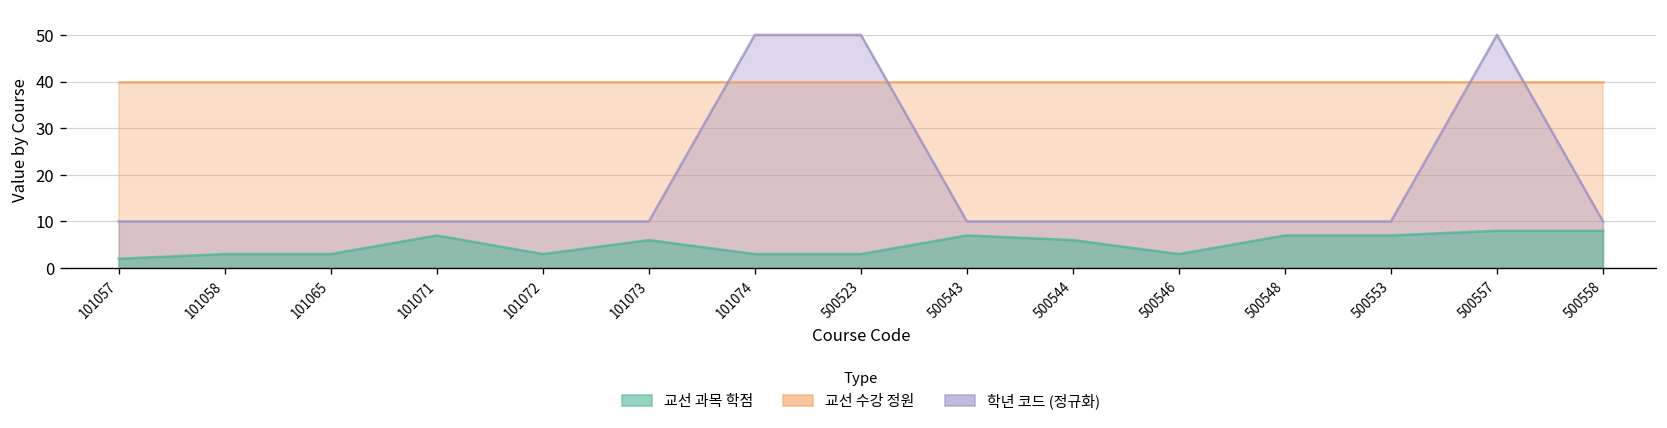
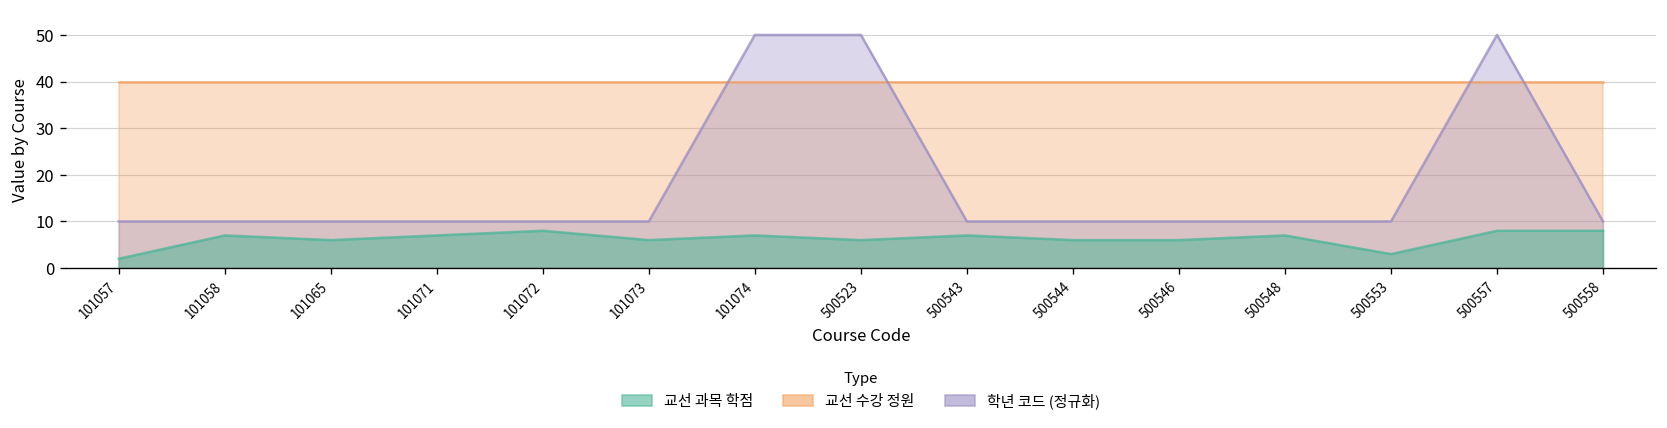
교선 과목 학점, 101058: 3 -> 7
교선 과목 학점, 101065: 3 -> 6
교선 과목 학점, 101072: 3 -> 8
교선 과목 학점, 101074: 3 -> 7
교선 과목 학점, 500523: 3 -> 6
교선 과목 학점, 500546: 3 -> 6
교선 과목 학점, 500553: 7 -> 3
